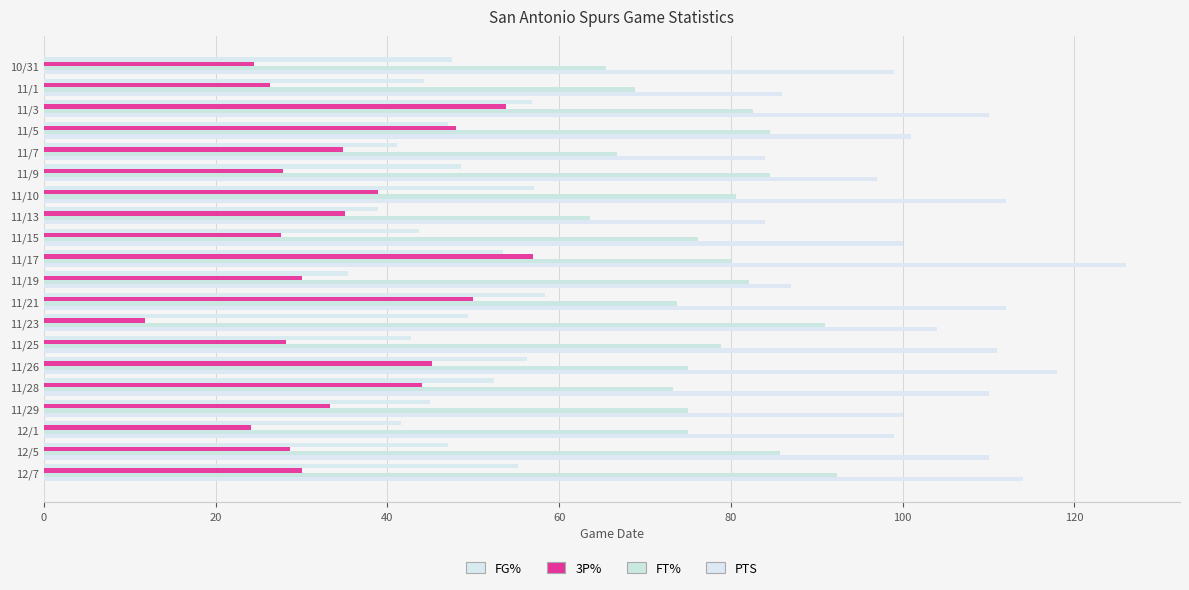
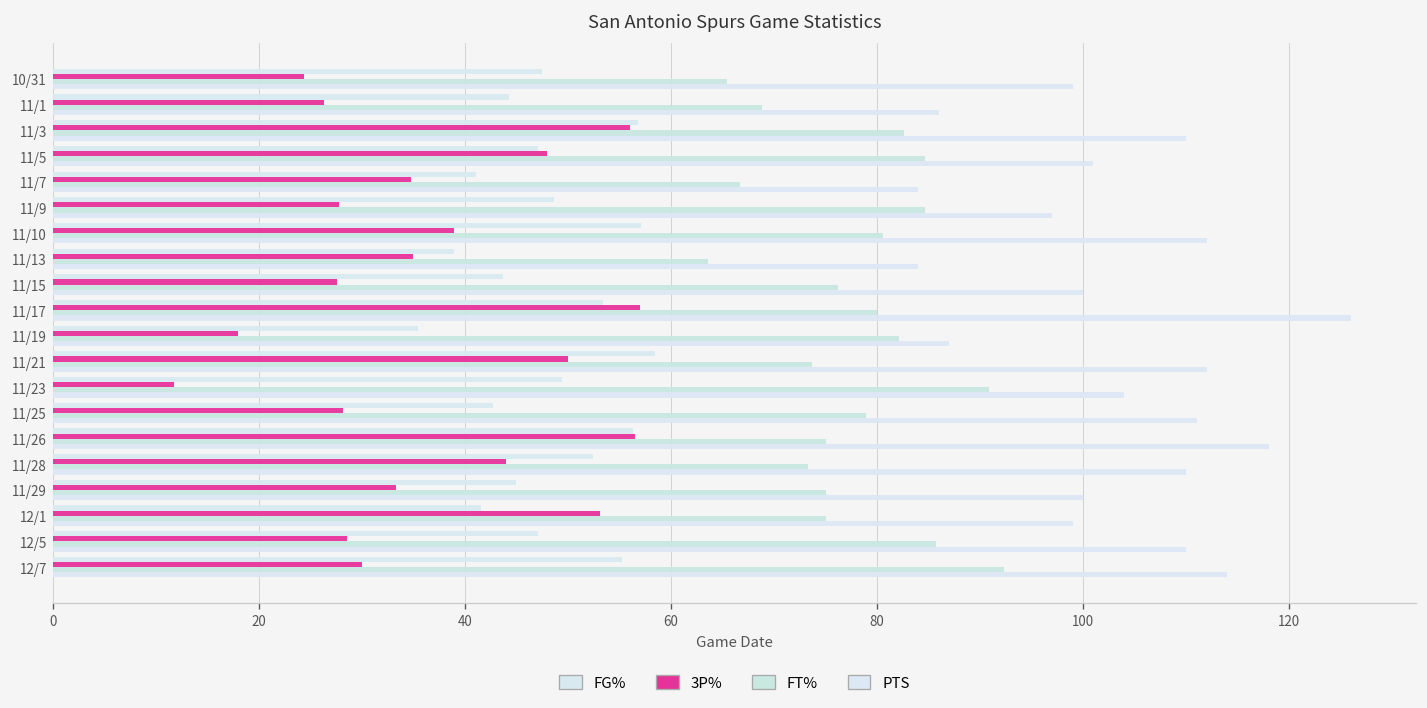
3P%, 11/3: 54 -> 56
3P%, 11/19: 30 -> 18
3P%, 11/26: 45 -> 57
3P%, 12/1: 24 -> 53
